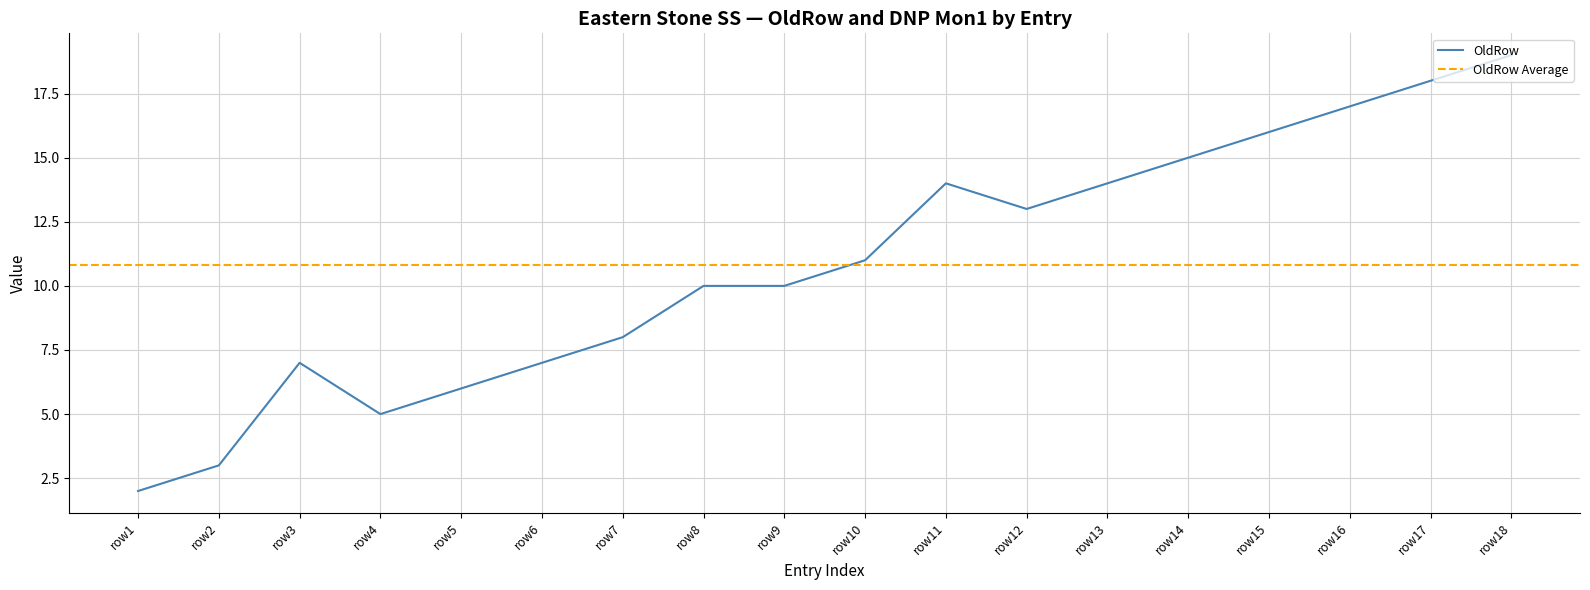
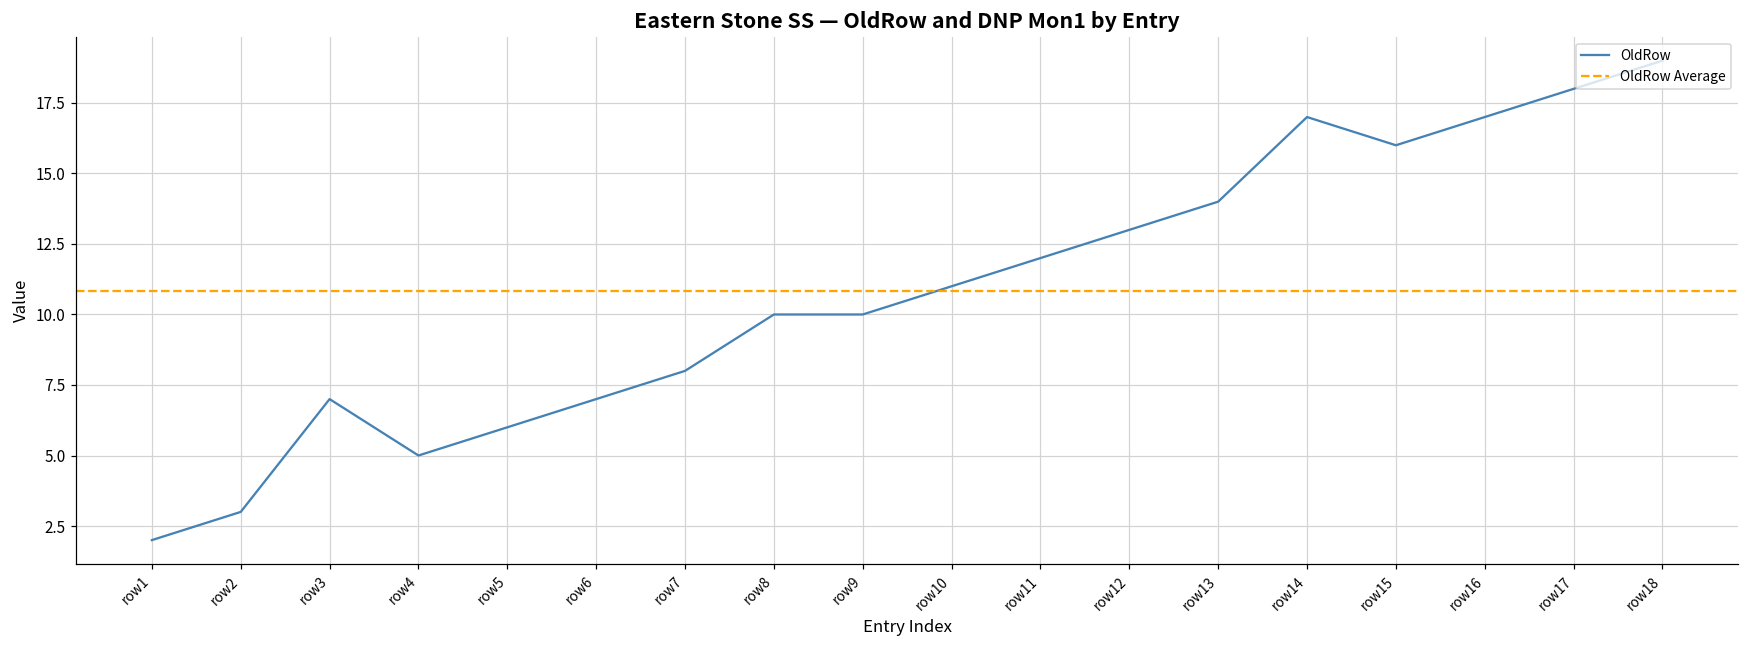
row11: 14 -> 12
row14: 15 -> 17
